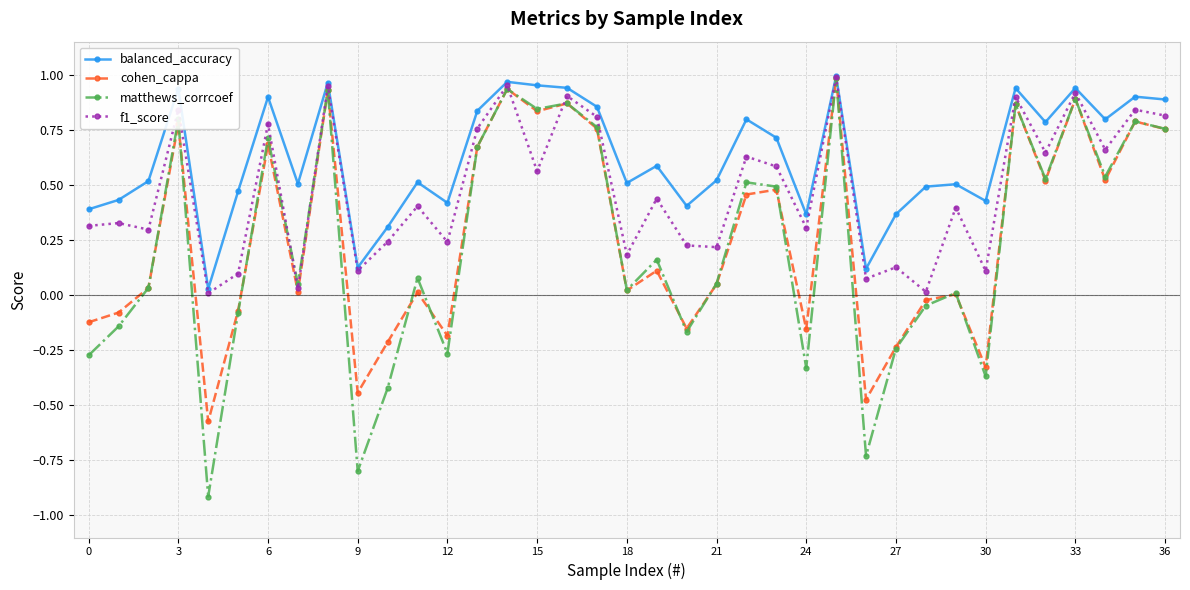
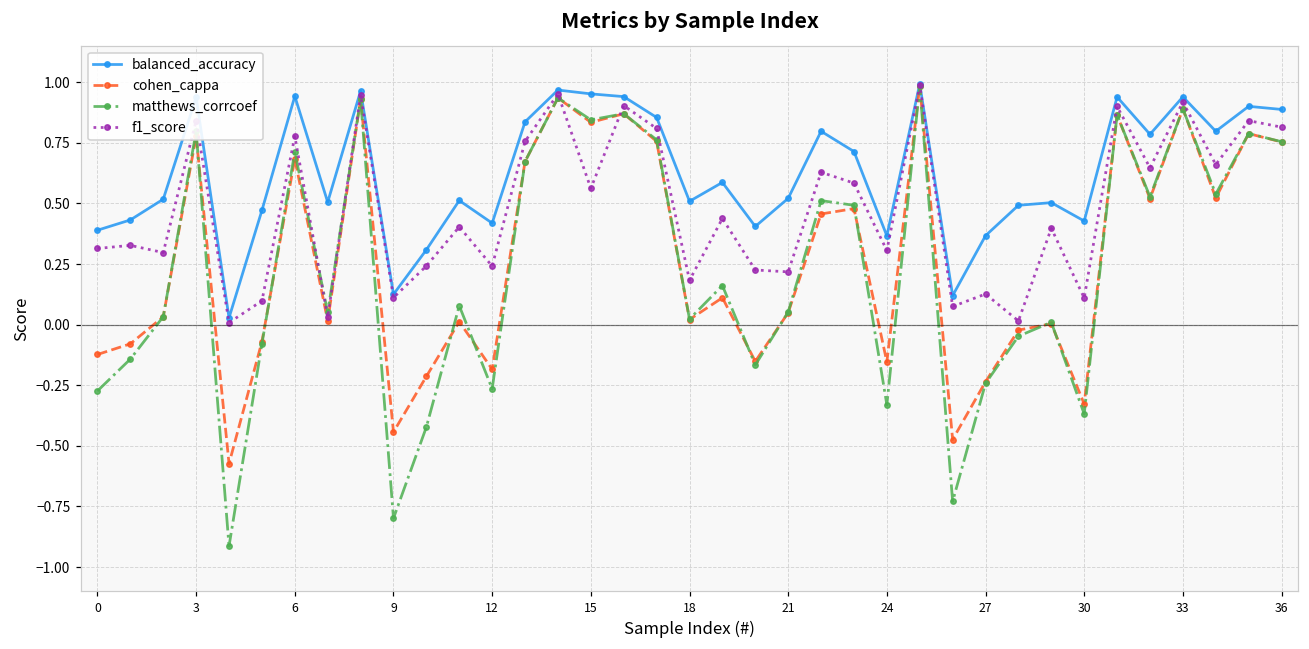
balanced_accuracy, 6: 0.90 -> 0.94
